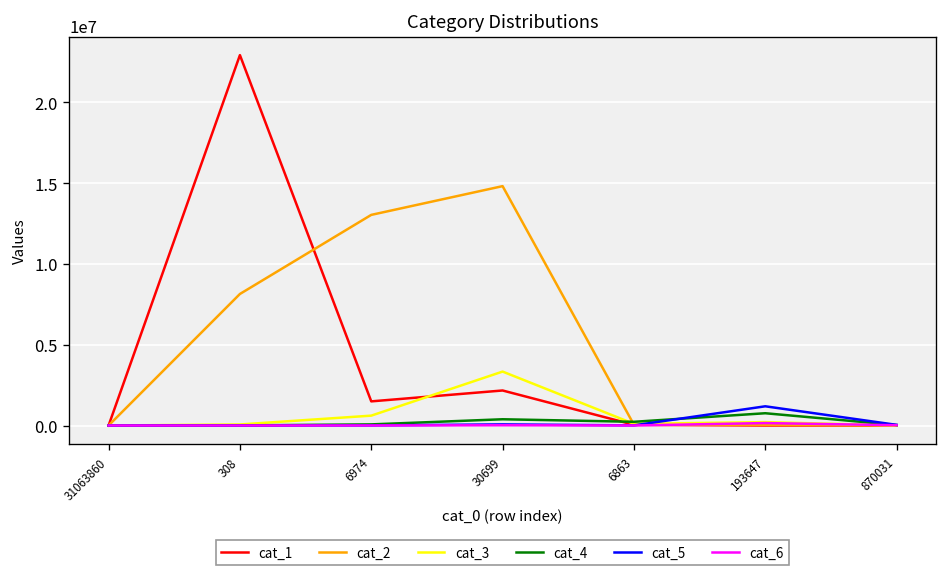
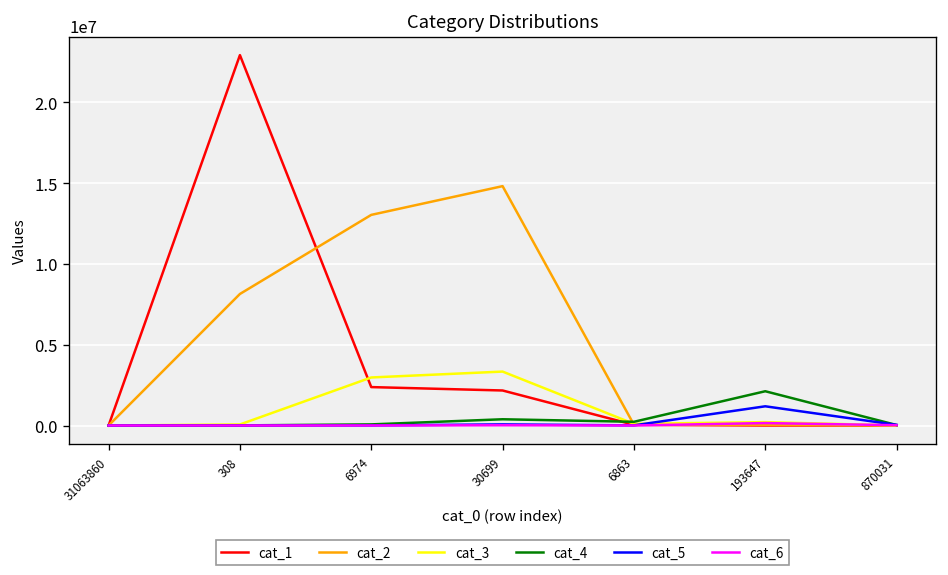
cat_1, 6974: 1500000 -> 2400000
cat_3, 6974: 600000 -> 3000000
cat_4, 193647: 800000 -> 2100000
